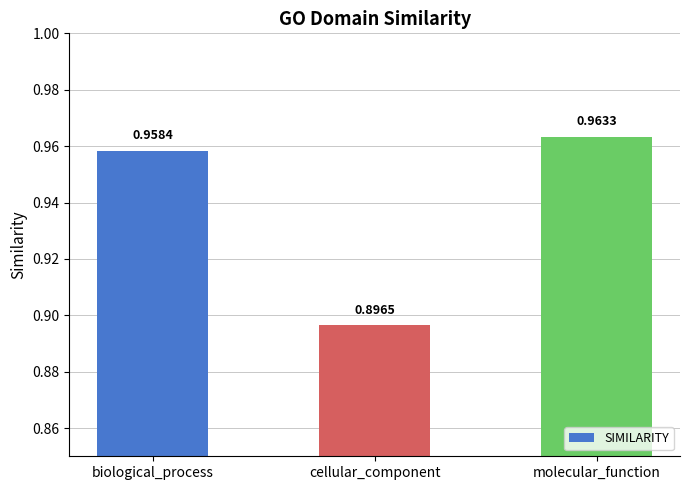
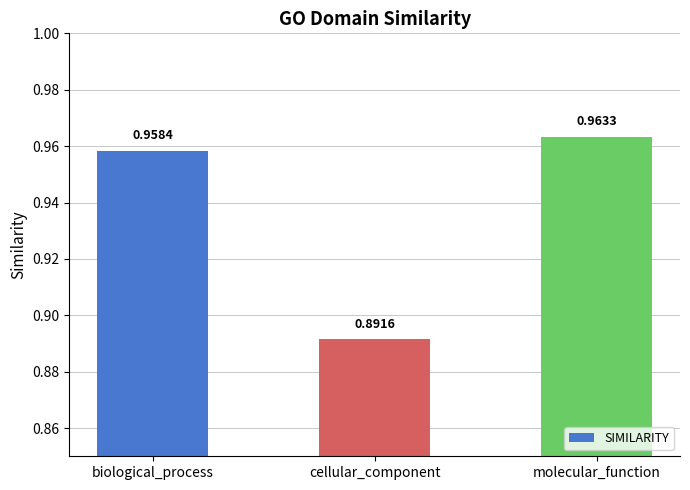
cellular_component: 0.8965 -> 0.8916
